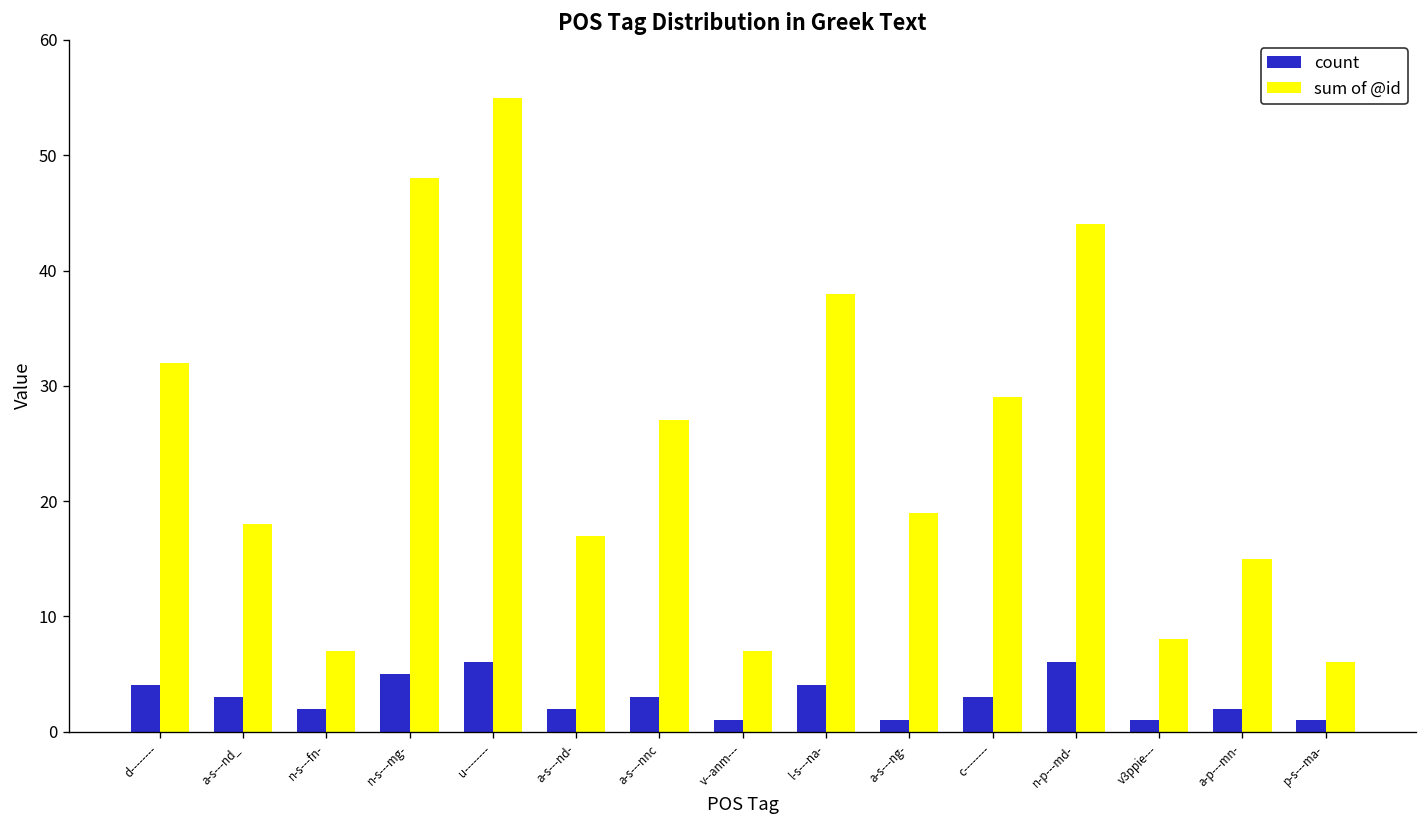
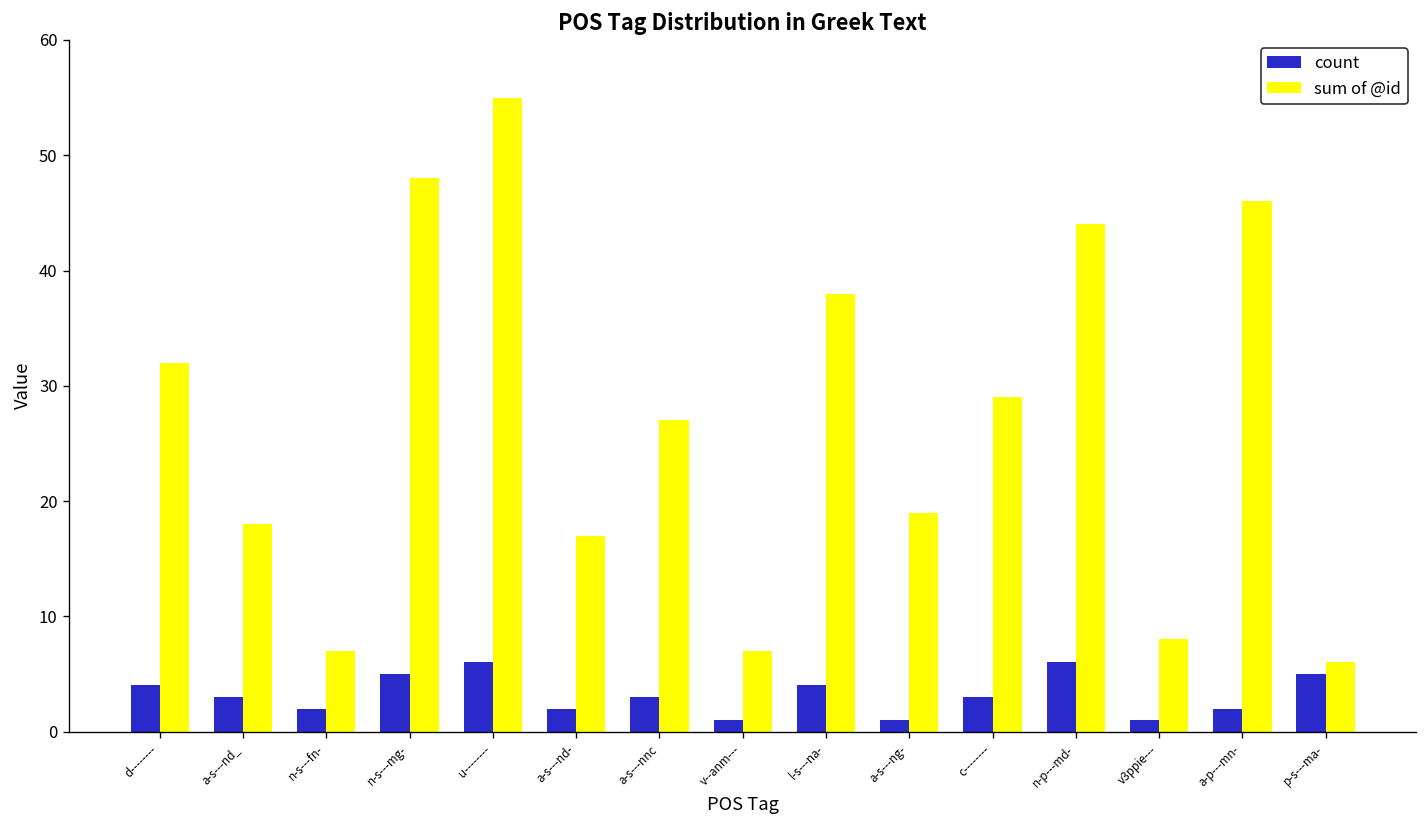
sum of @id, a-p---mn-: 15 -> 46
count, p-s---ma-: 1 -> 5
